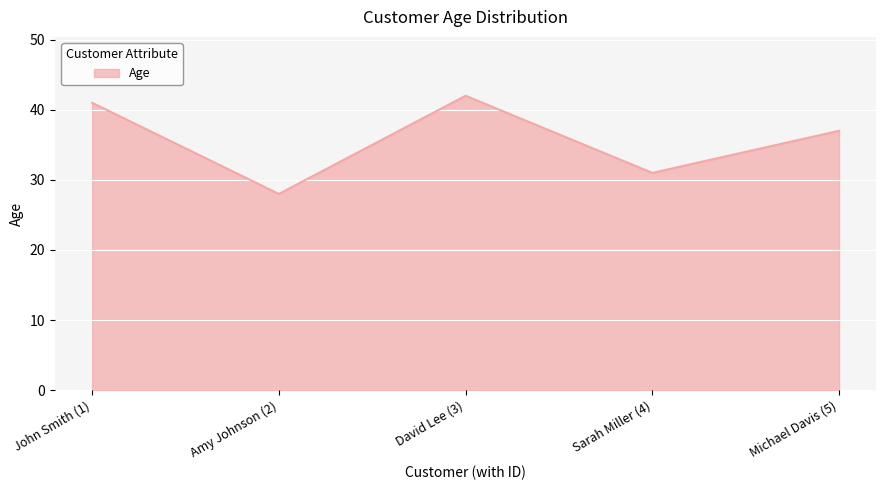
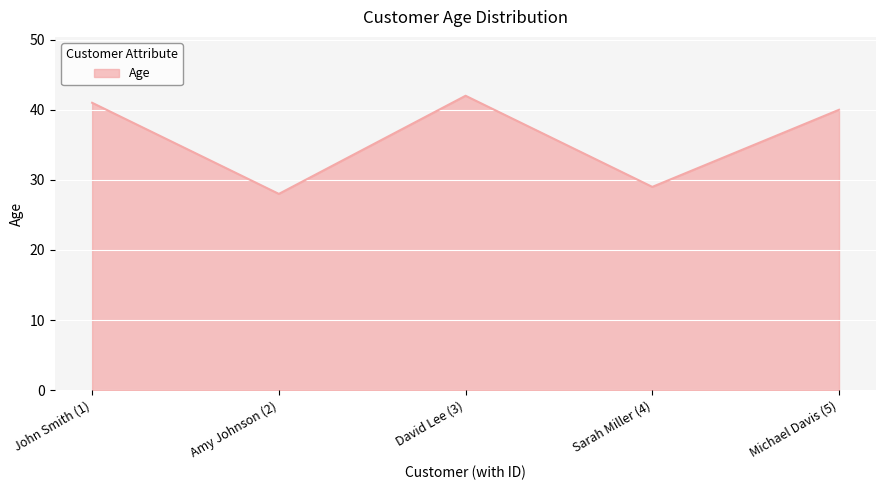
Sarah Miller (4): 31 -> 29
Michael Davis (5): 37 -> 40
